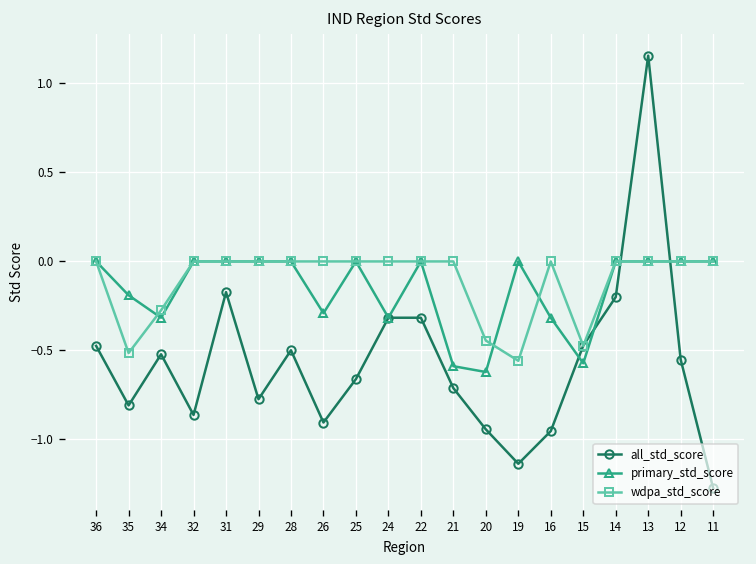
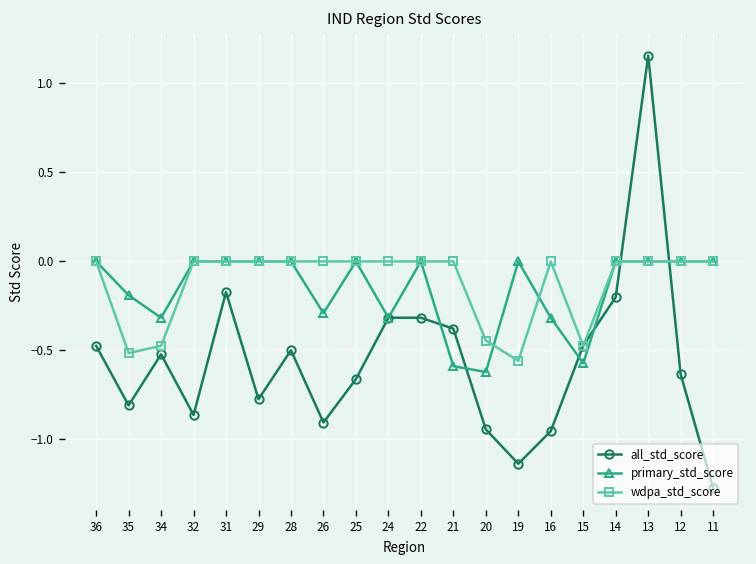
wdpa_std_score, 34: -0.27 -> -0.47
all_std_score, 21: -0.71 -> -0.38
all_std_score, 12: -0.55 -> -0.63
